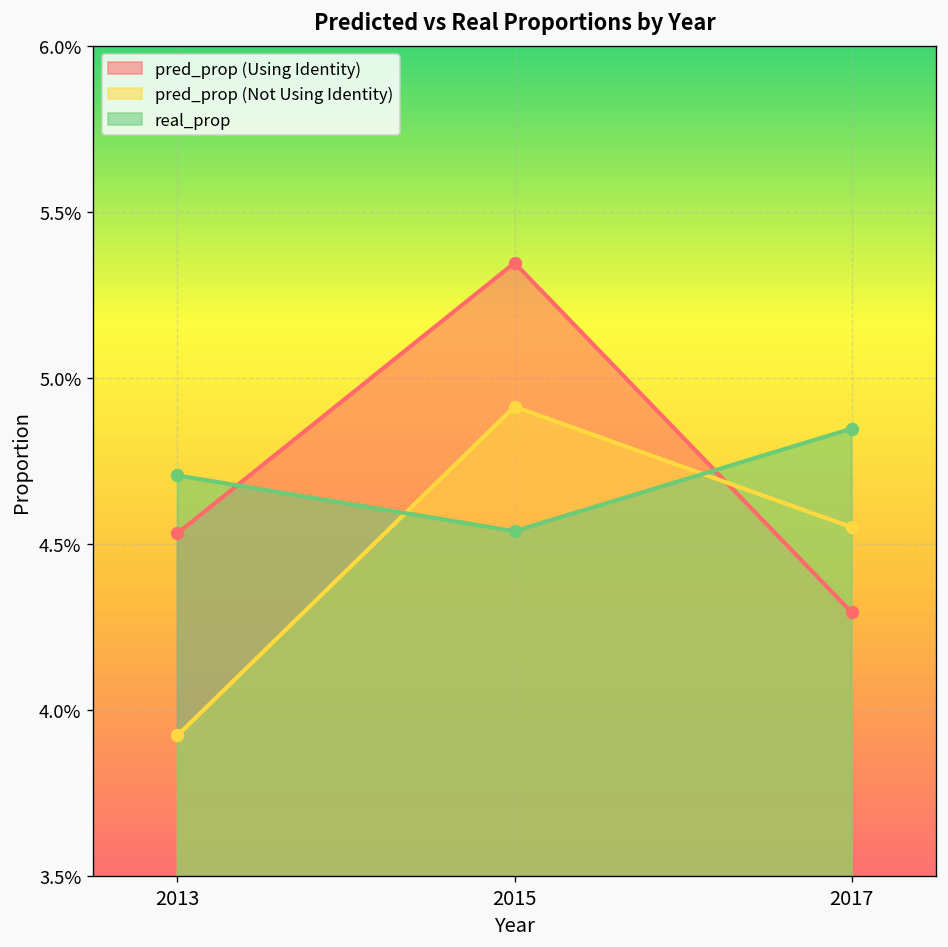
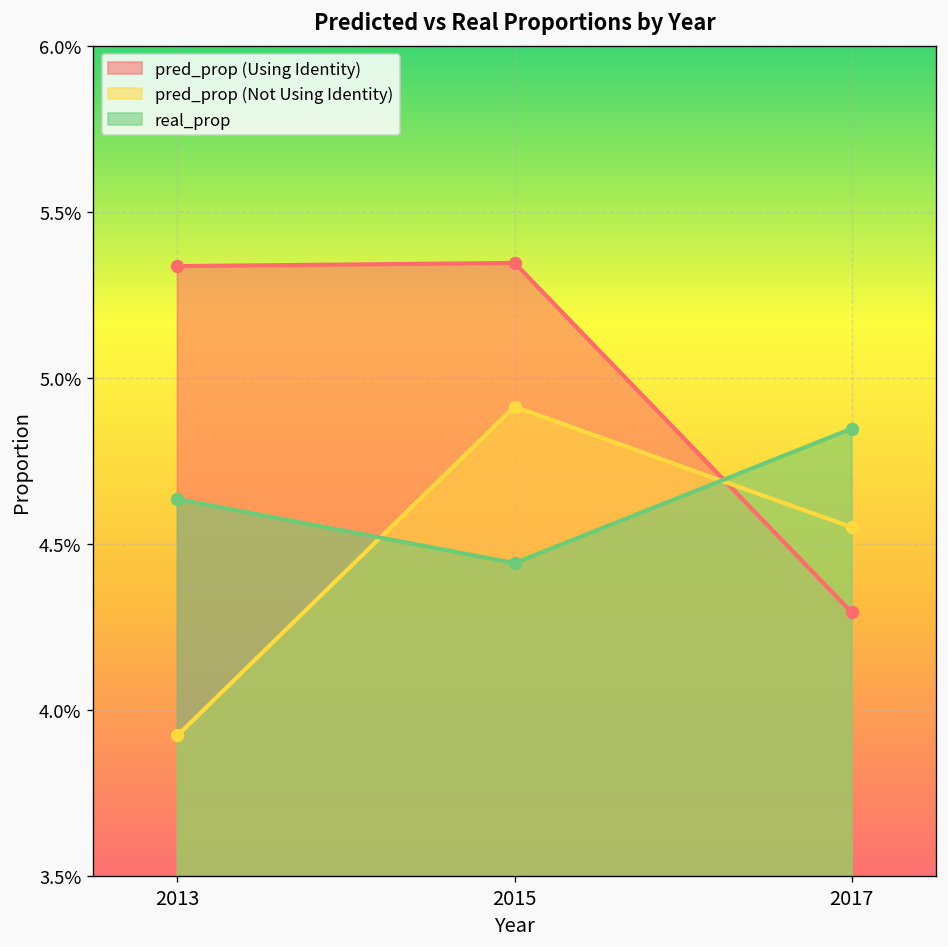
pred_prop (Using Identity), 2013: 4.53% -> 5.34%
real_prop, 2013: 4.71% -> 4.63%
real_prop, 2015: 4.54% -> 4.44%
